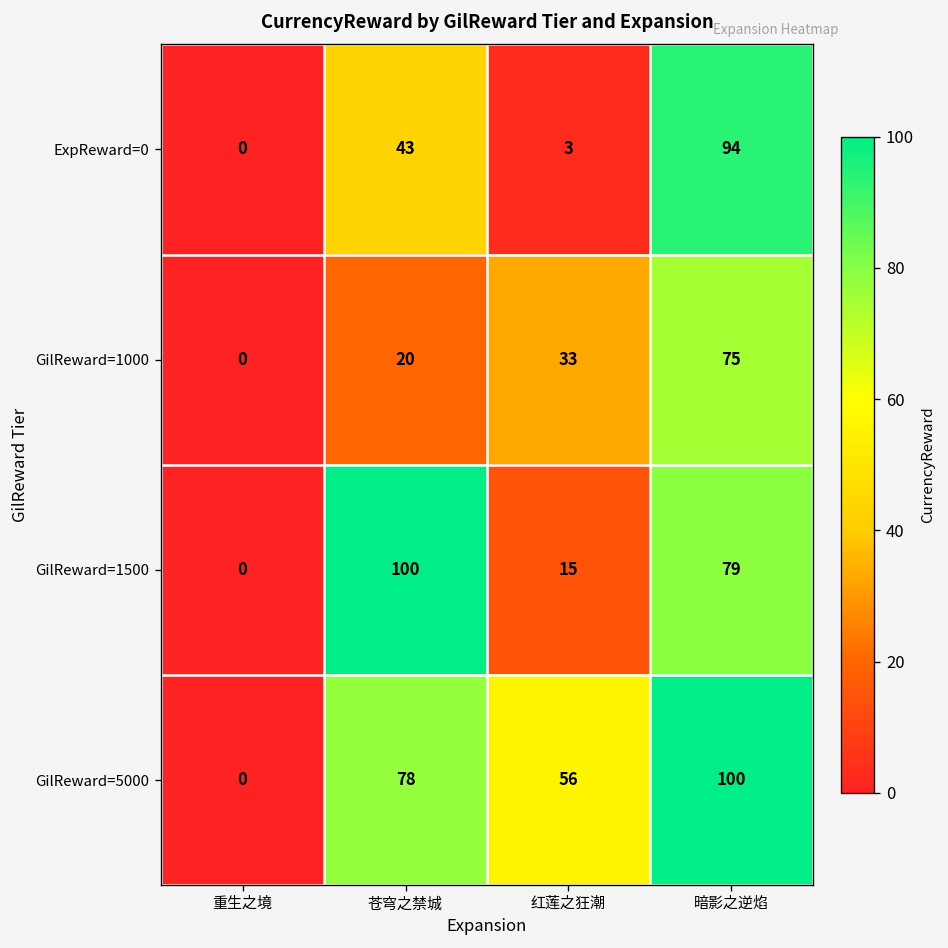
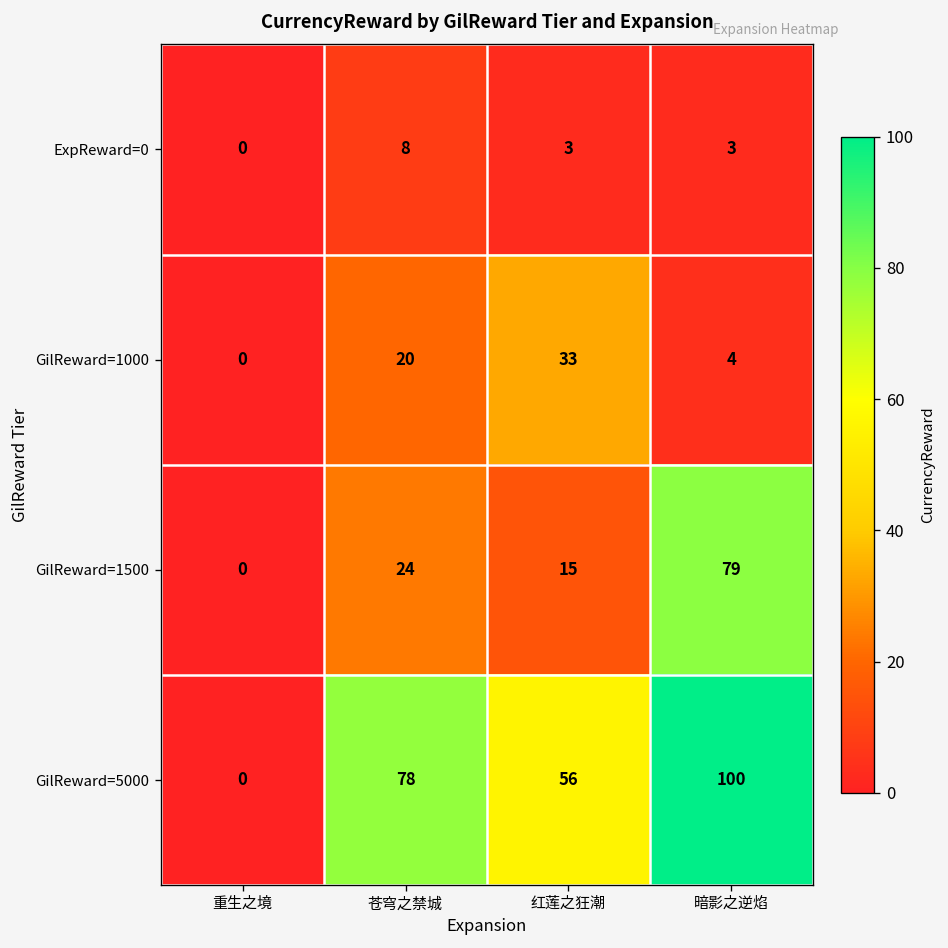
ExpReward=0, 苍穹之禁城: 43 -> 8
ExpReward=0, 暗影之逆焰: 94 -> 3
GilReward=1000, 暗影之逆焰: 75 -> 4
GilReward=1500, 苍穹之禁城: 100 -> 24
